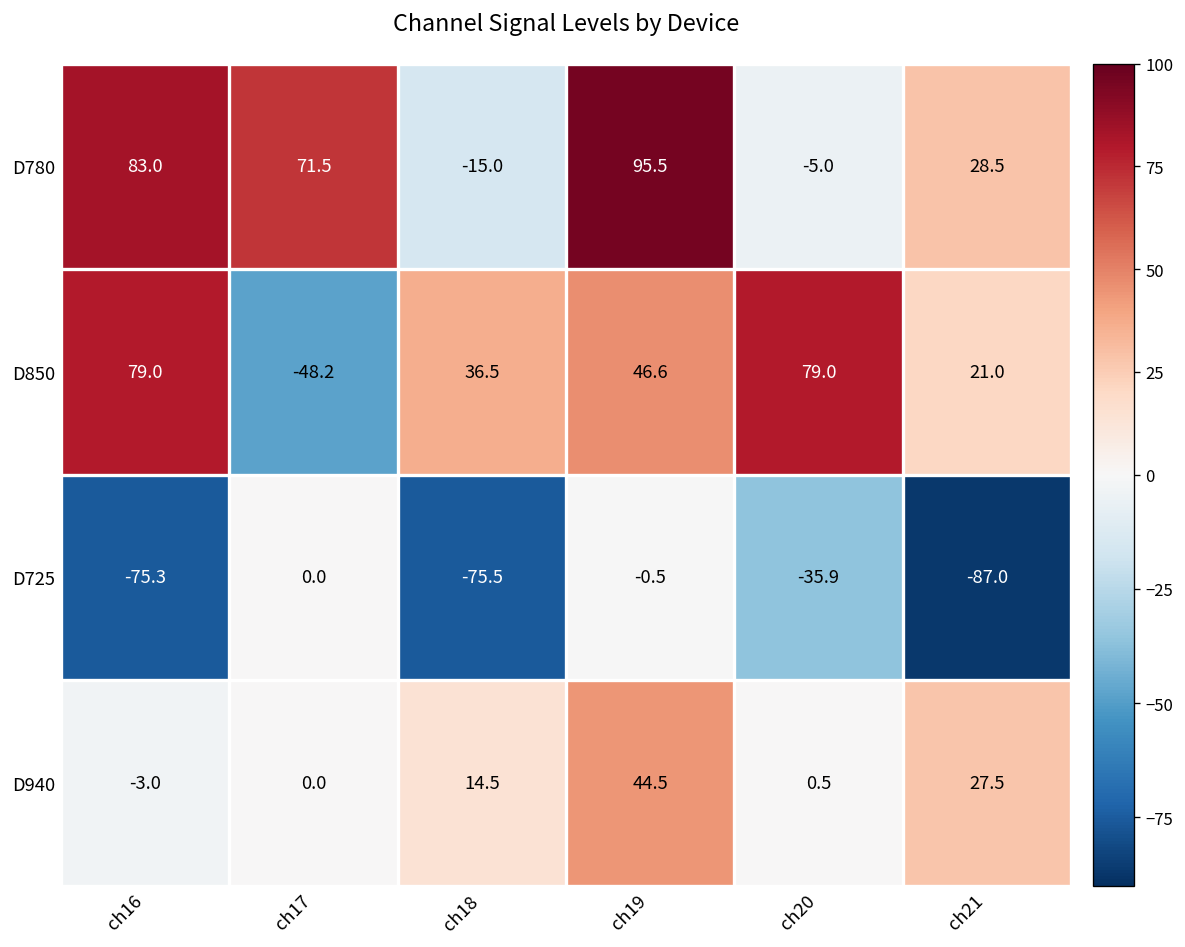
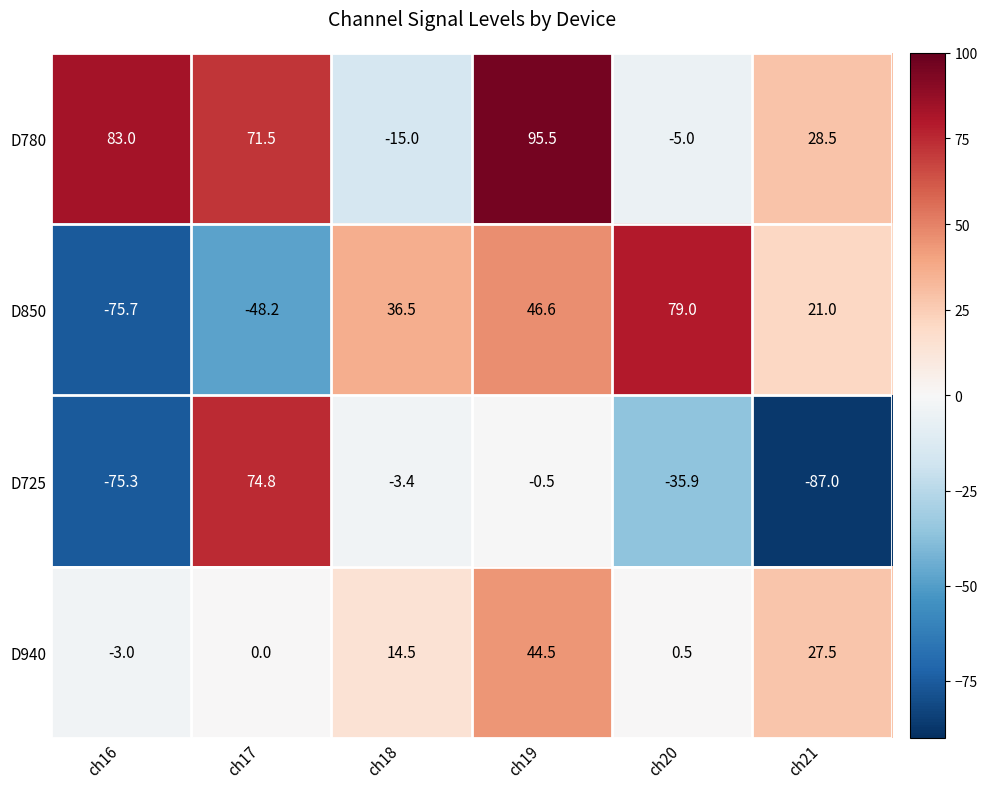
D850, ch16: 79.0 -> -75.7
D725, ch17: 0.0 -> 74.8
D725, ch18: -75.5 -> -3.4
